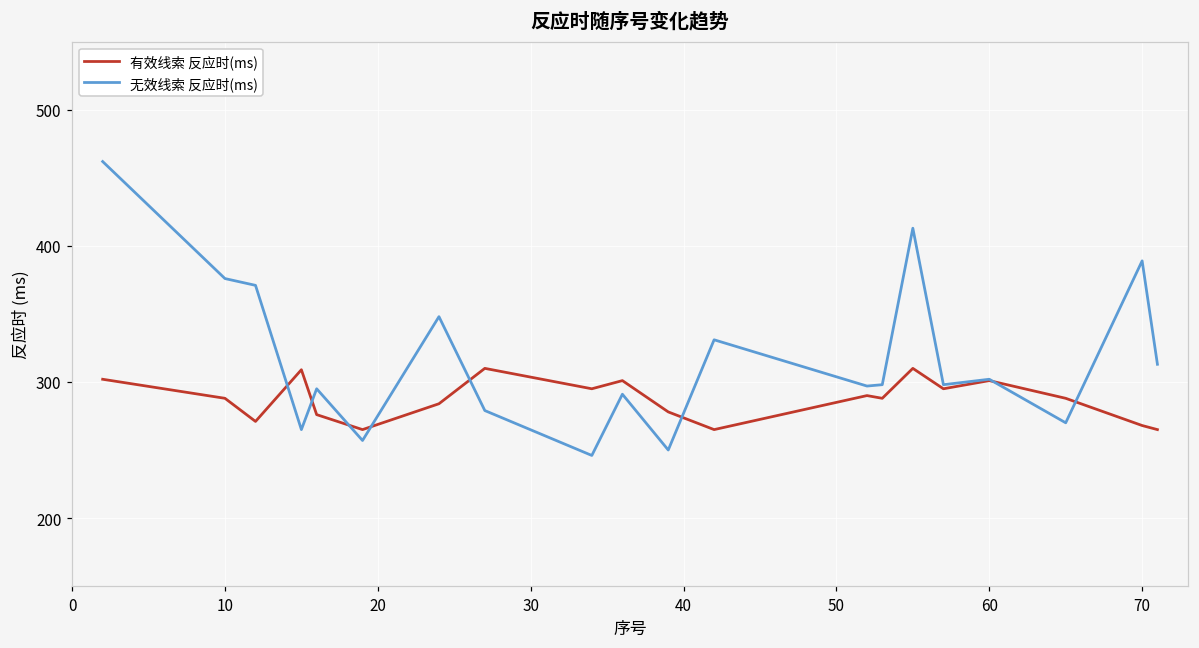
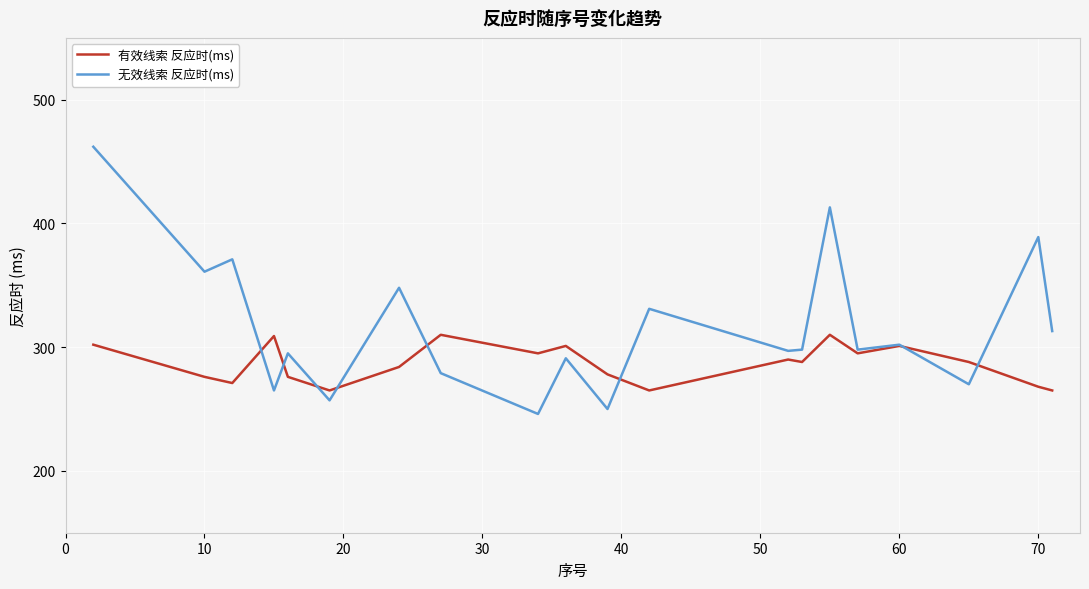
有效线索 反应时(ms), 10: 288 -> 276
无效线索 反应时(ms), 10: 376 -> 361
